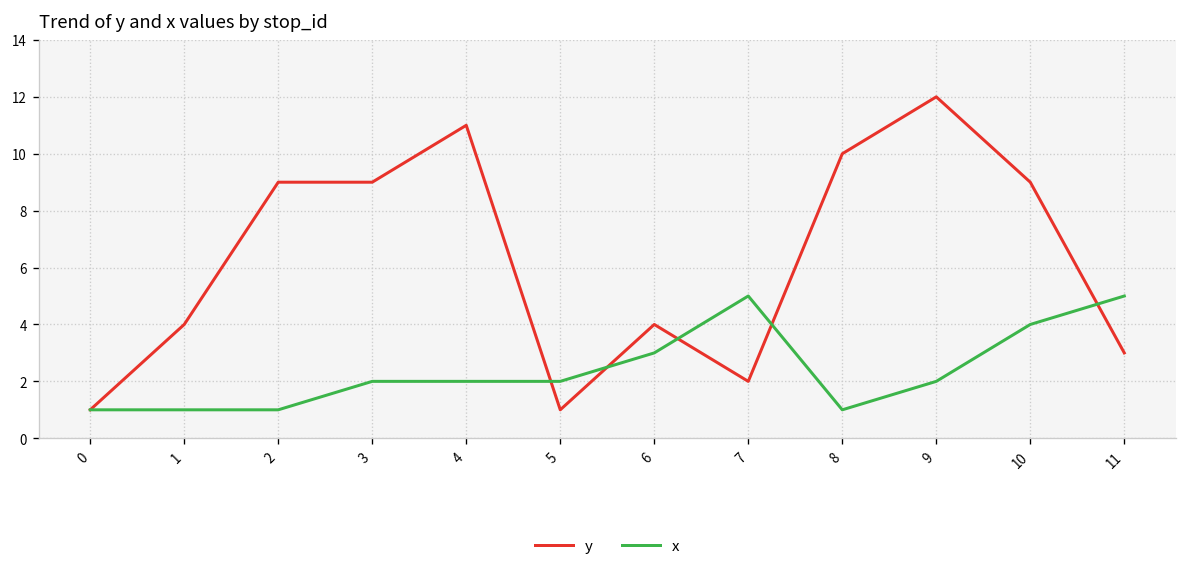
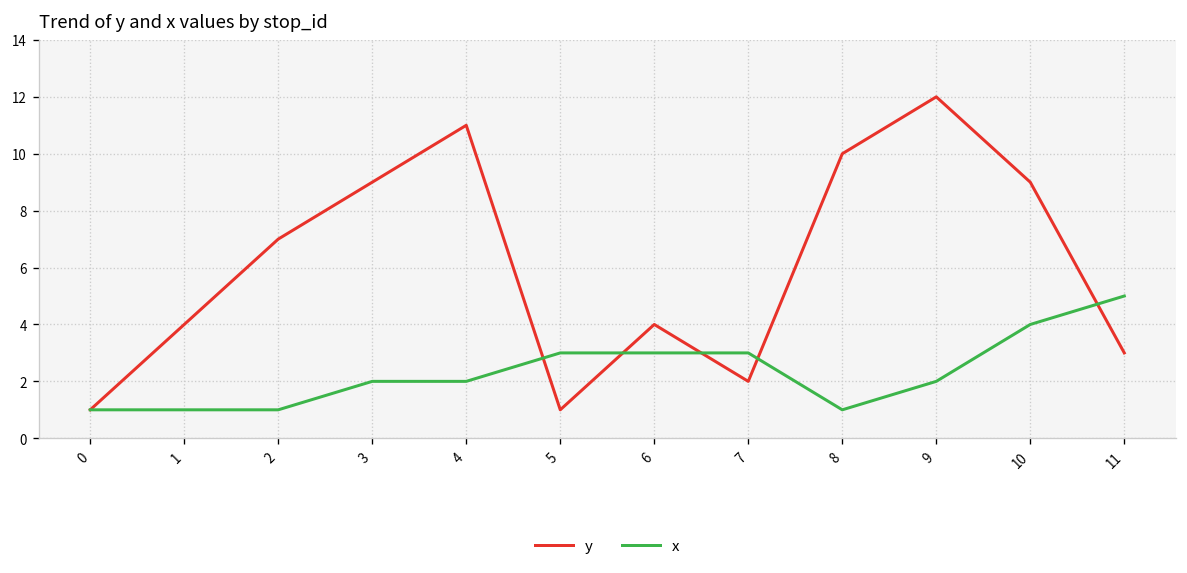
y, 2: 9 -> 7
x, 5: 2 -> 3
x, 7: 5 -> 3
